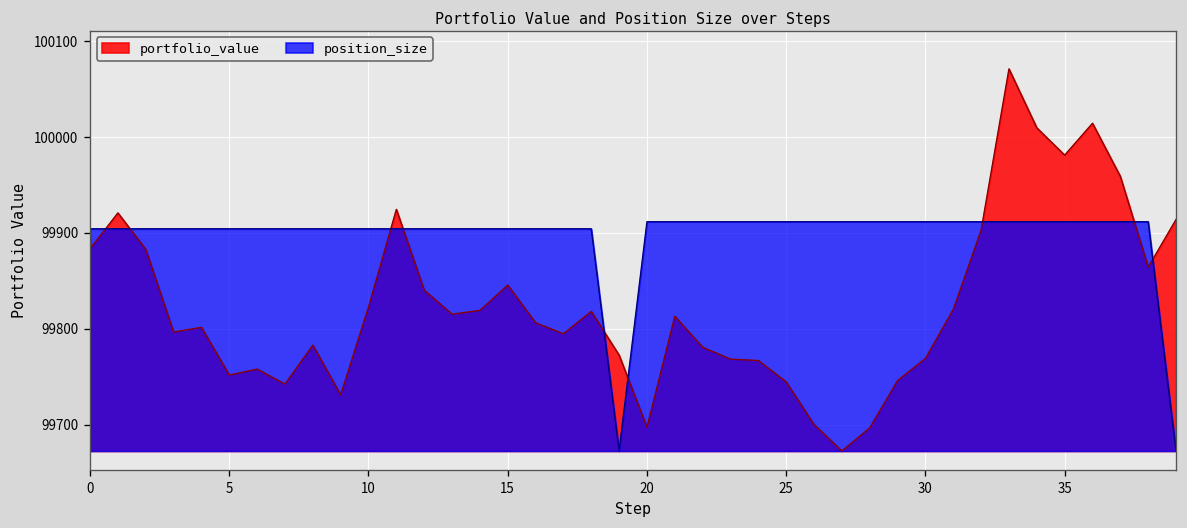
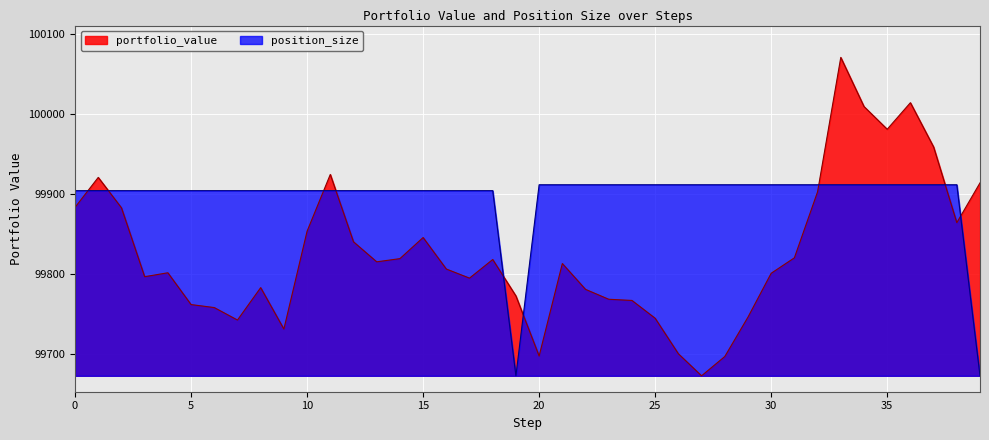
portfolio_value, 5: 99750 -> 99760
portfolio_value, 10: 99820 -> 99850
portfolio_value, 30: 99770 -> 99800
